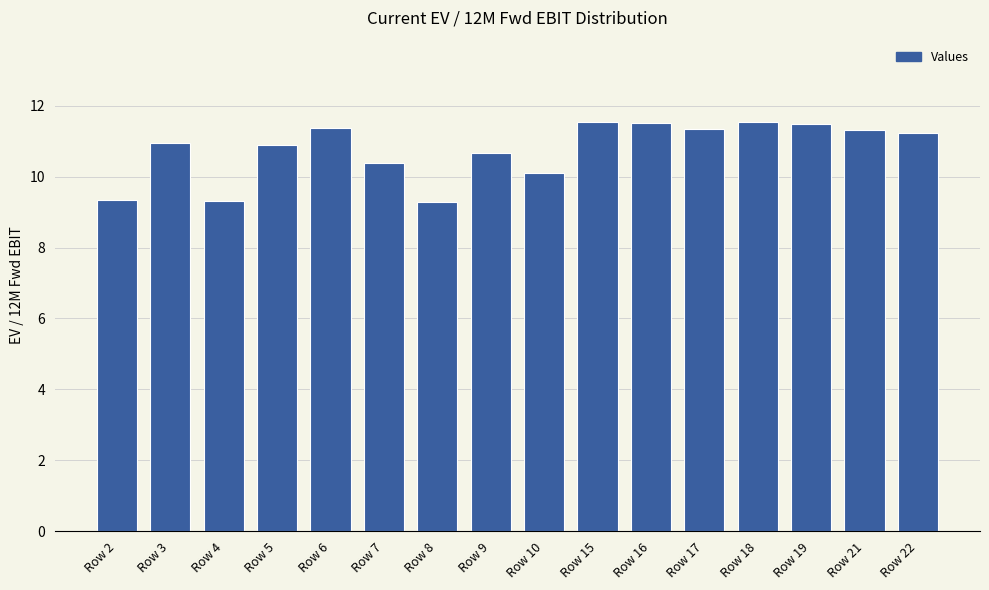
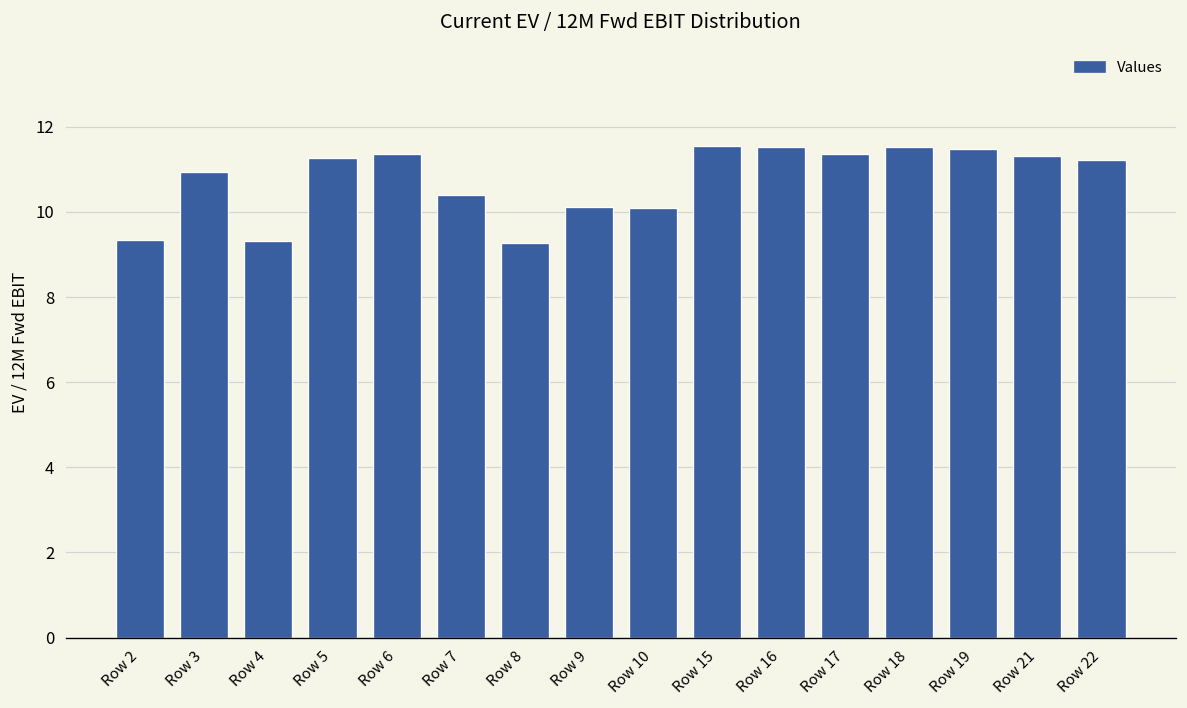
Row 5: 10.9 -> 11.3
Row 9: 10.7 -> 10.1
